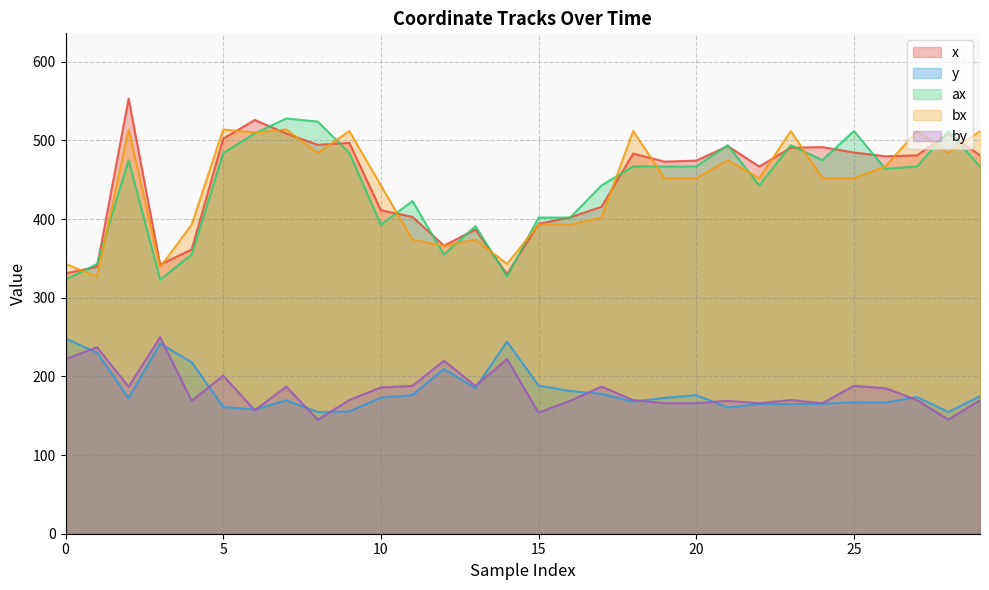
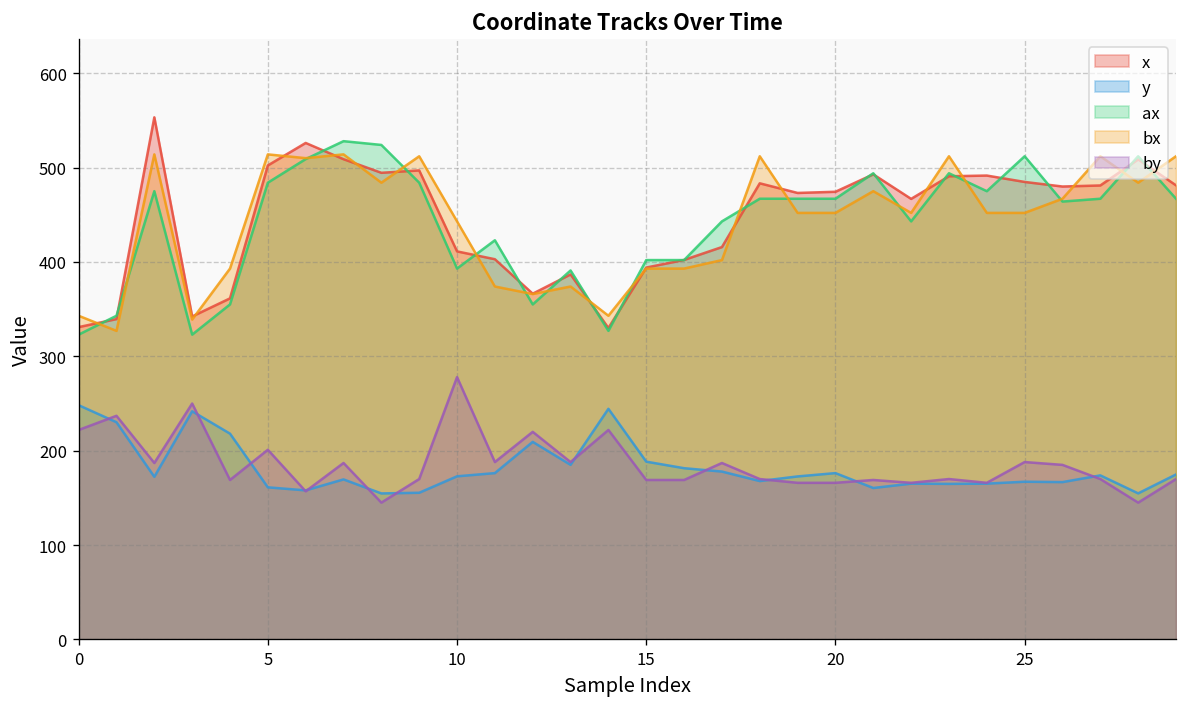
by, 10: 190 -> 280
by, 15: 150 -> 170
